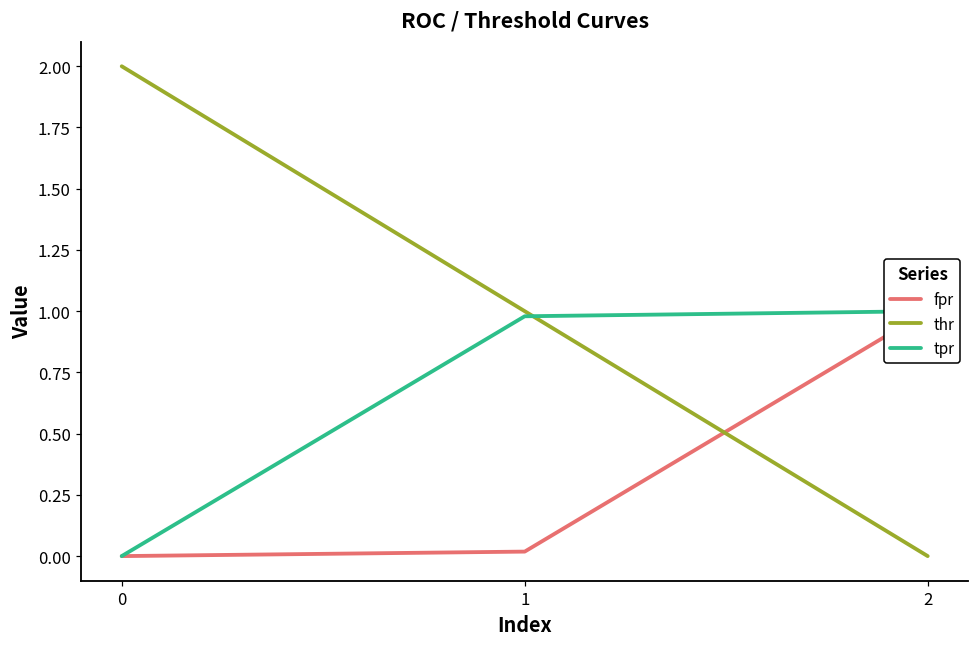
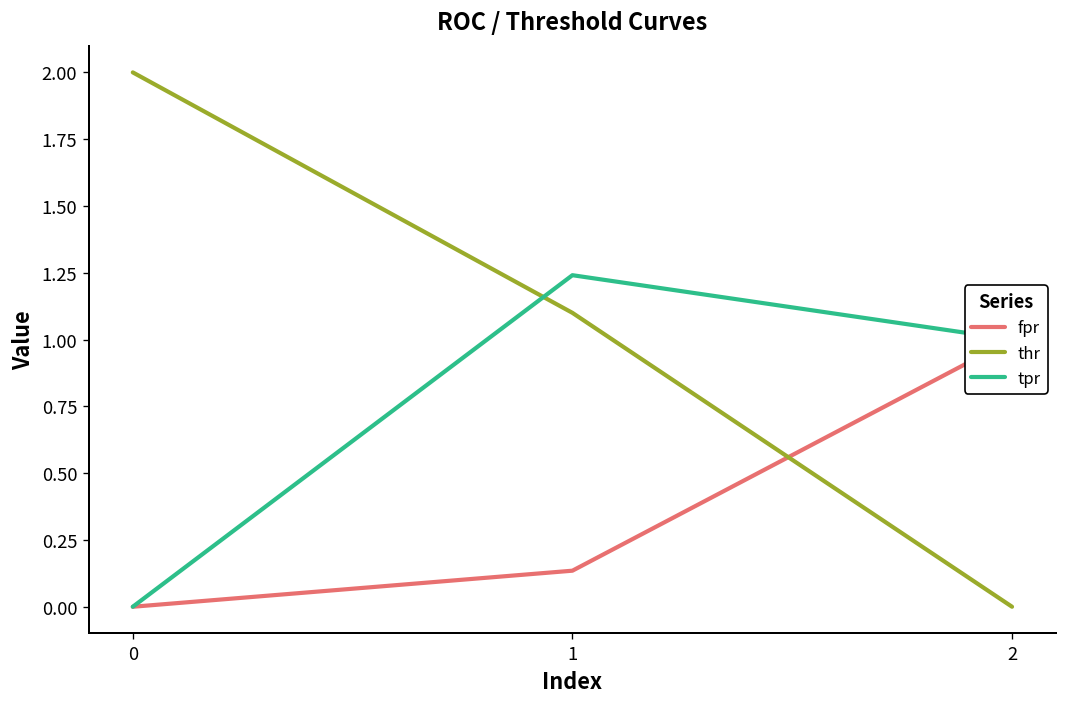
fpr, 1: 0.02 -> 0.13
thr, 1: 1.0 -> 1.1
tpr, 1: 0.98 -> 1.24
